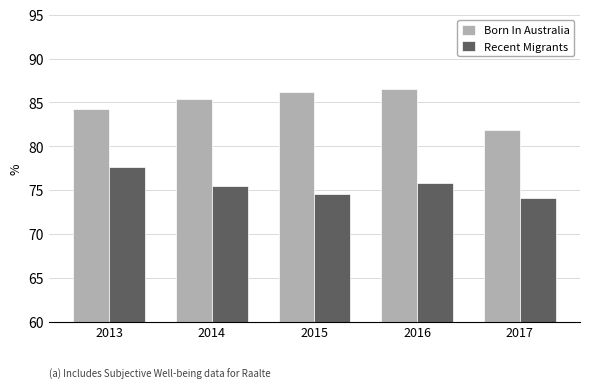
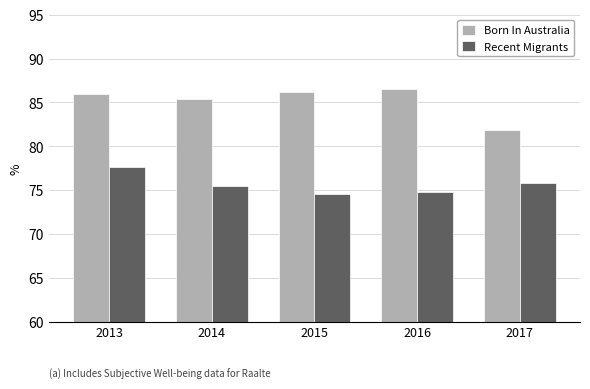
Born In Australia, 2013: 84 -> 86
Recent Migrants, 2016: 76 -> 75
Recent Migrants, 2017: 74 -> 76
